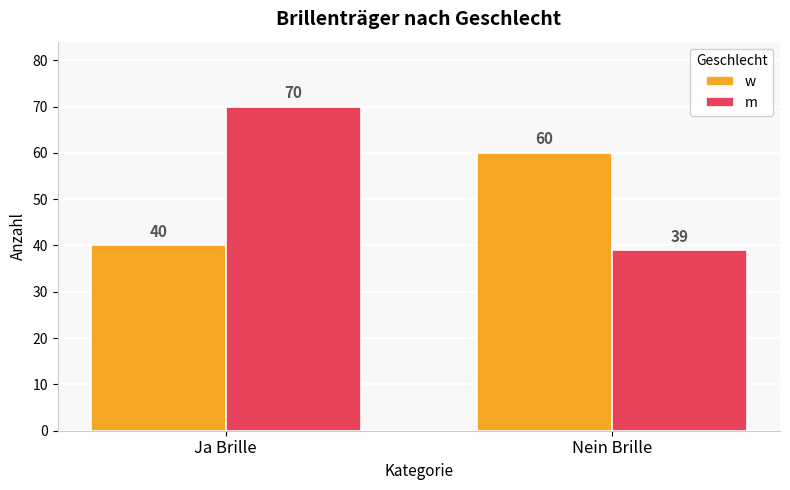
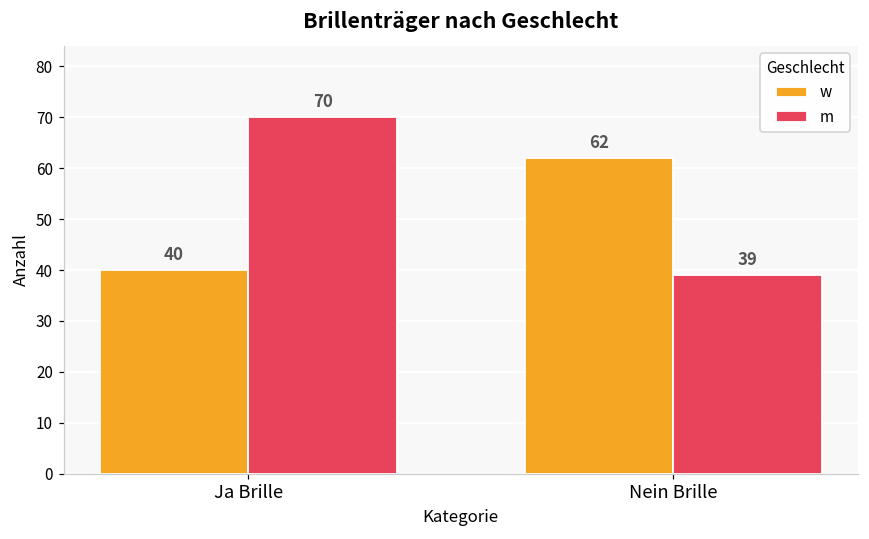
w, Nein Brille: 60 -> 62
